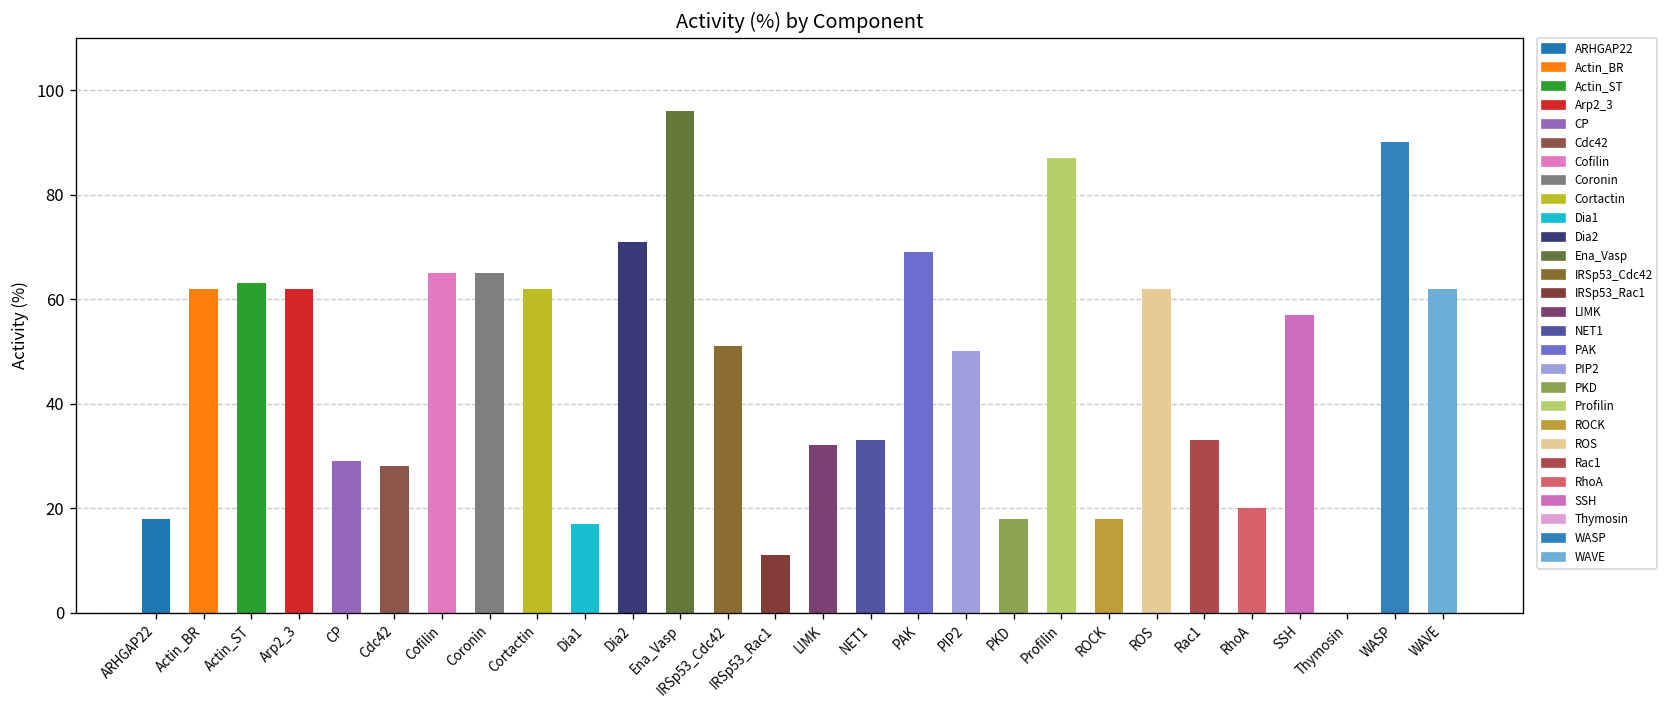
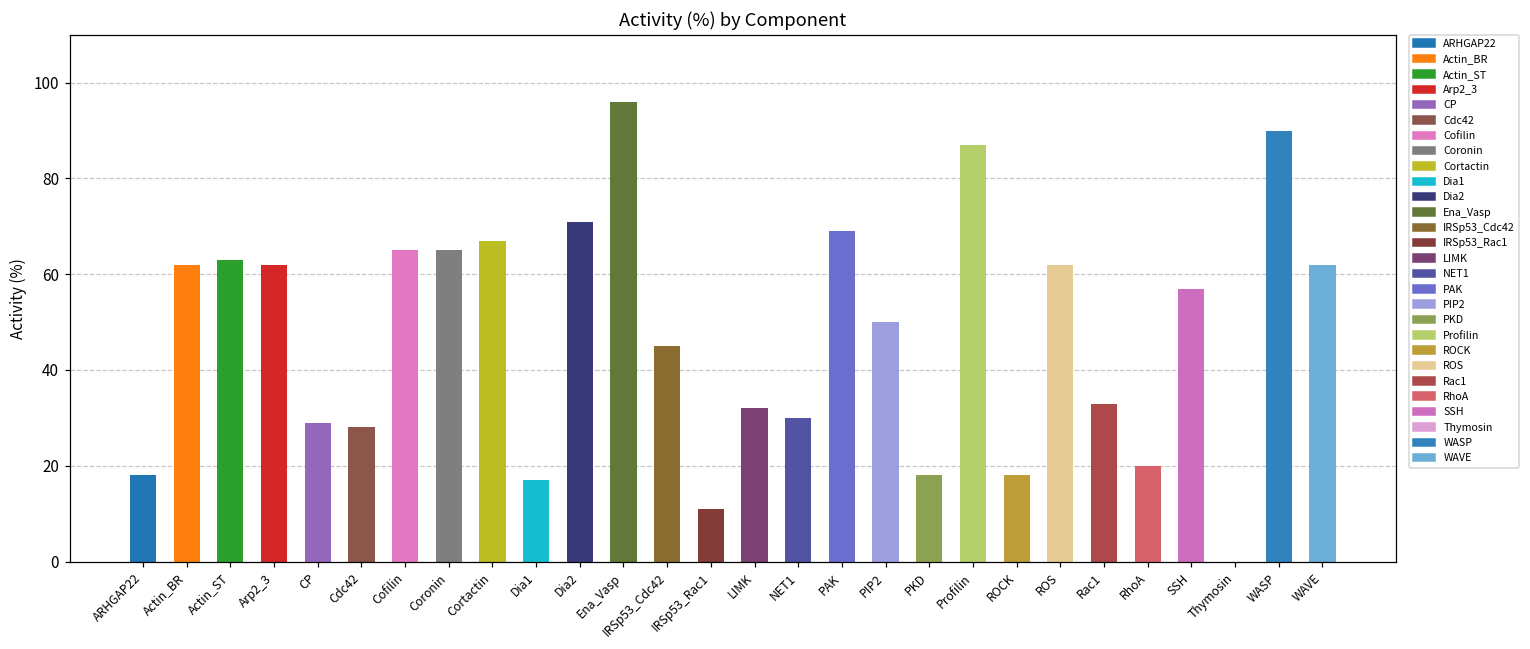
Cortactin: 62 -> 67
IRSp53_Cdc42: 51 -> 45
NET1: 33 -> 30
